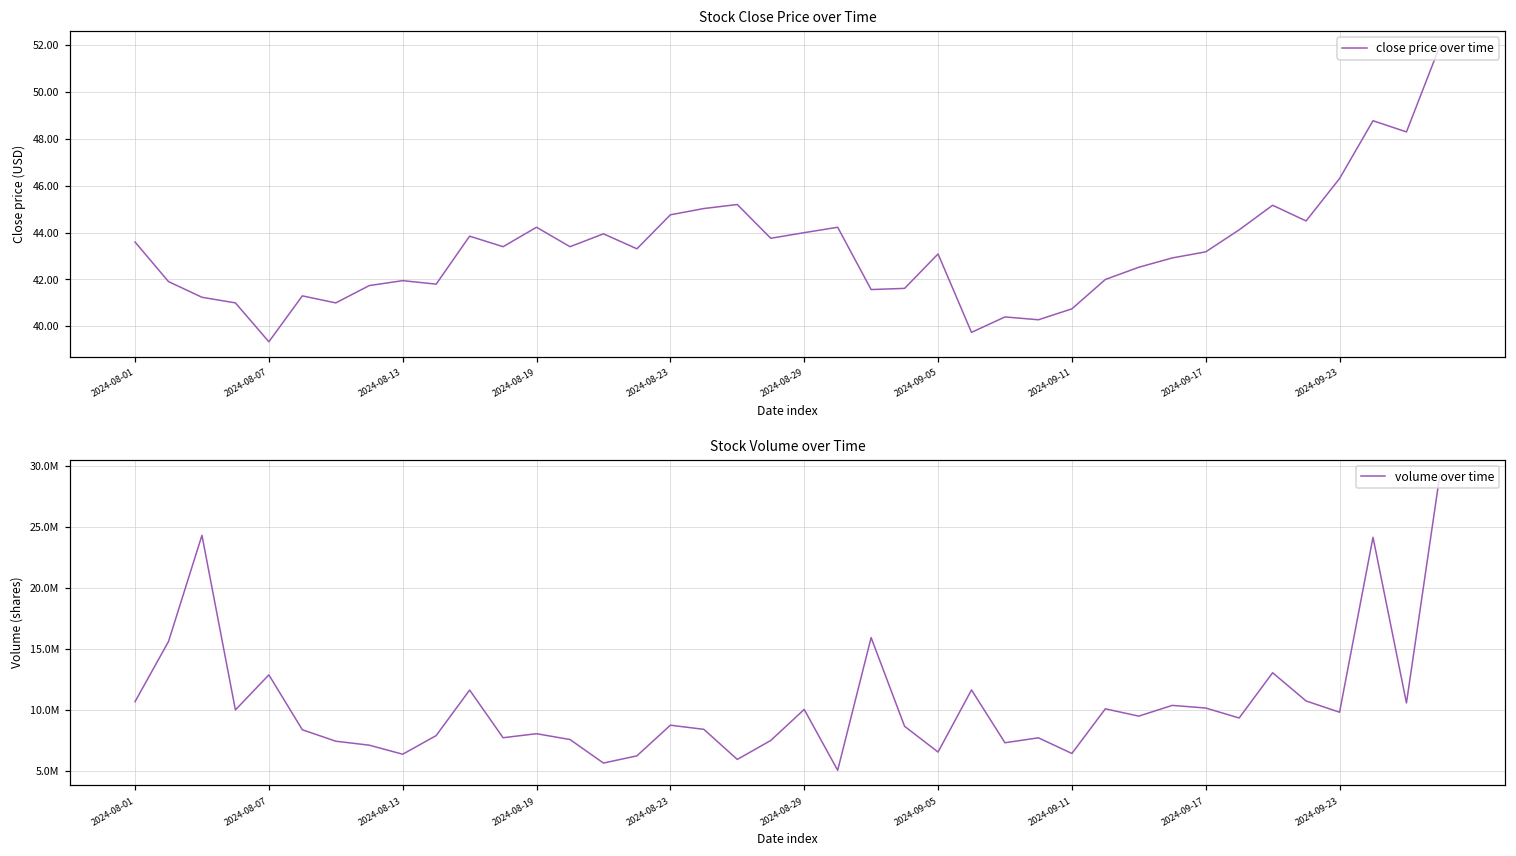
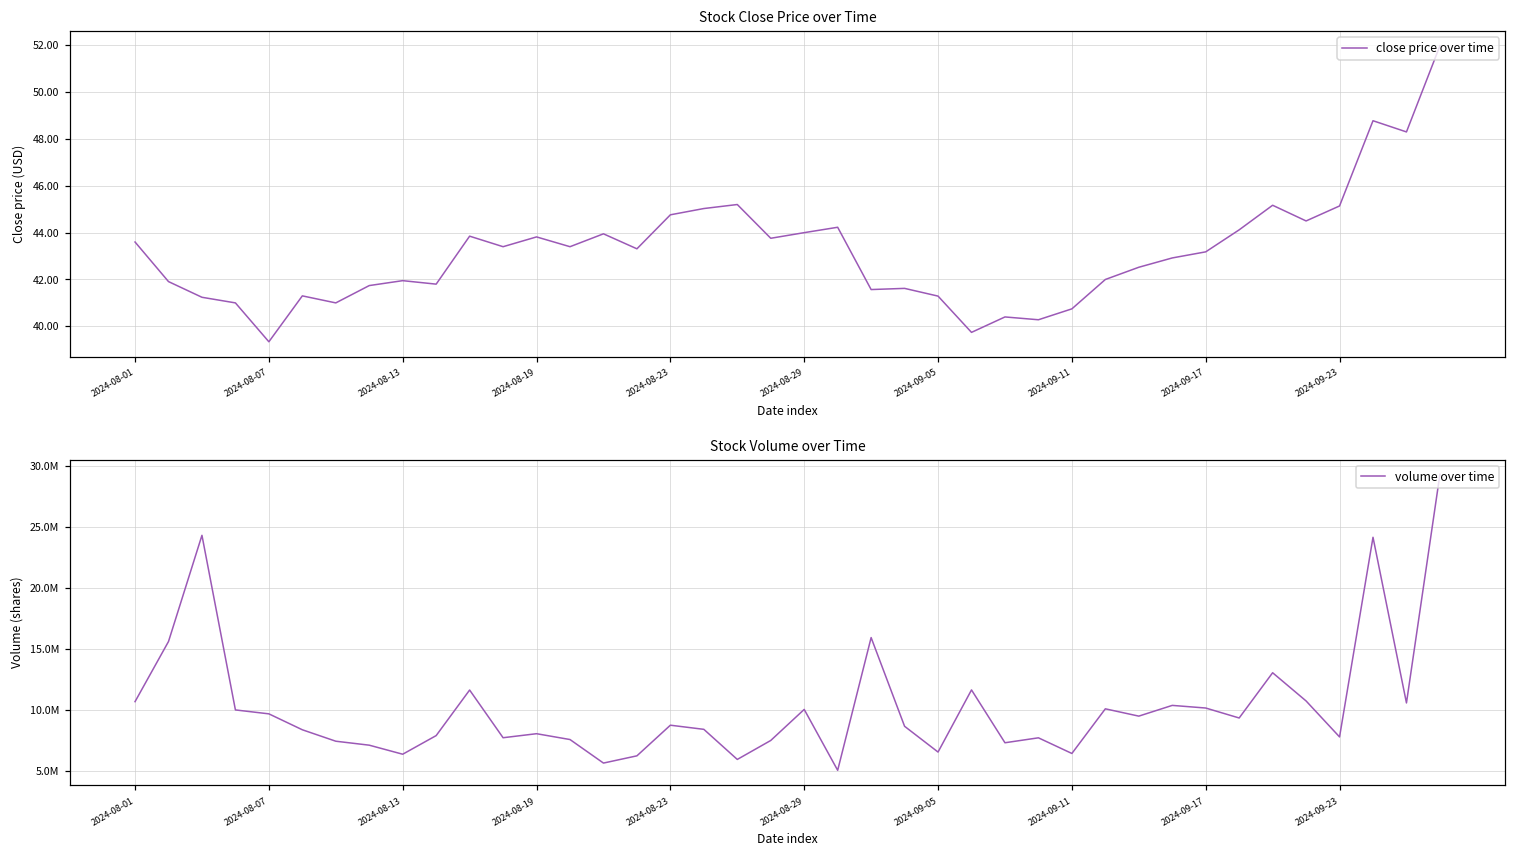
Stock Close Price over Time, 2024-08-19: 44.2 -> 43.8
Stock Close Price over Time, 2024-09-05: 43.1 -> 41.3
Stock Close Price over Time, 2024-09-23: 46.3 -> 45.1
Stock Volume over Time, 2024-08-07: 12800000 -> 9700000
Stock Volume over Time, 2024-09-23: 9800000 -> 7800000
